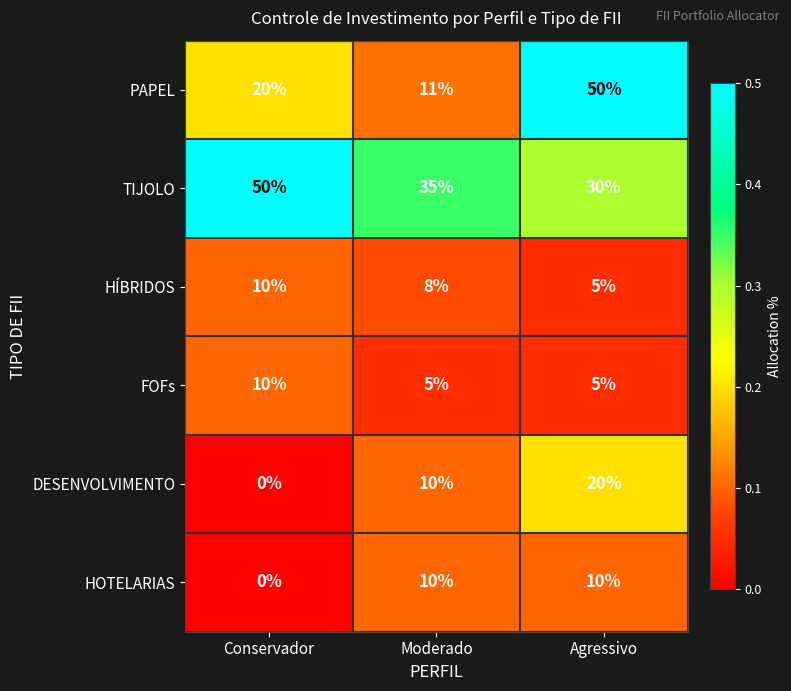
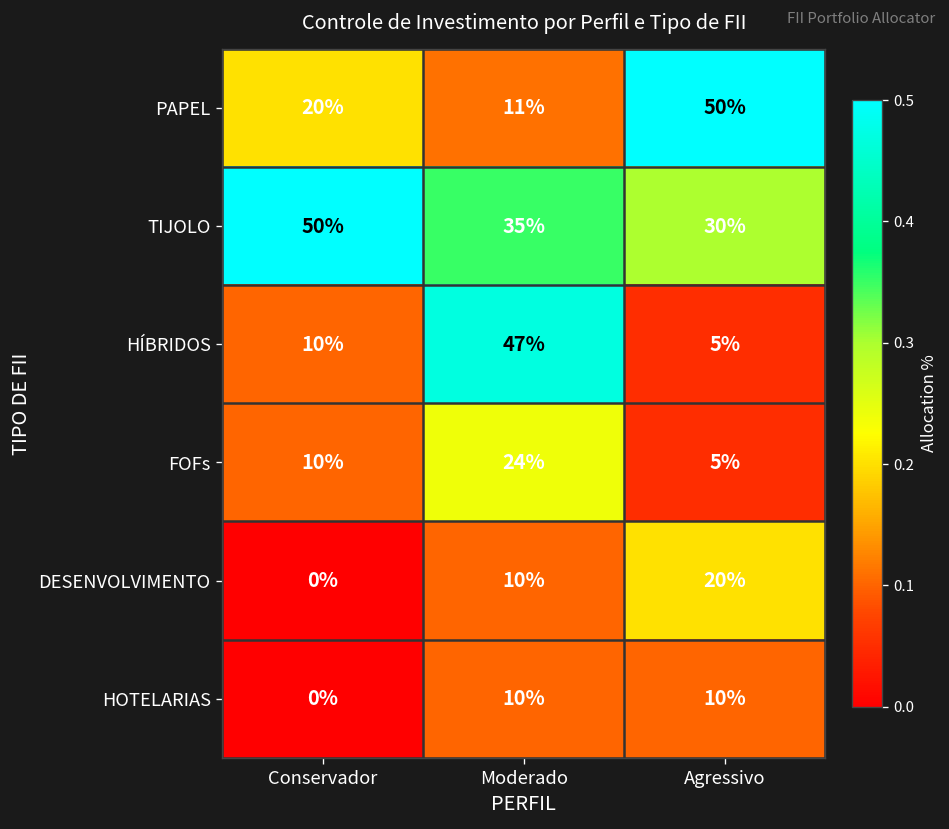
HÍBRIDOS, Moderado: 8% -> 47%
FOFs, Moderado: 5% -> 24%
